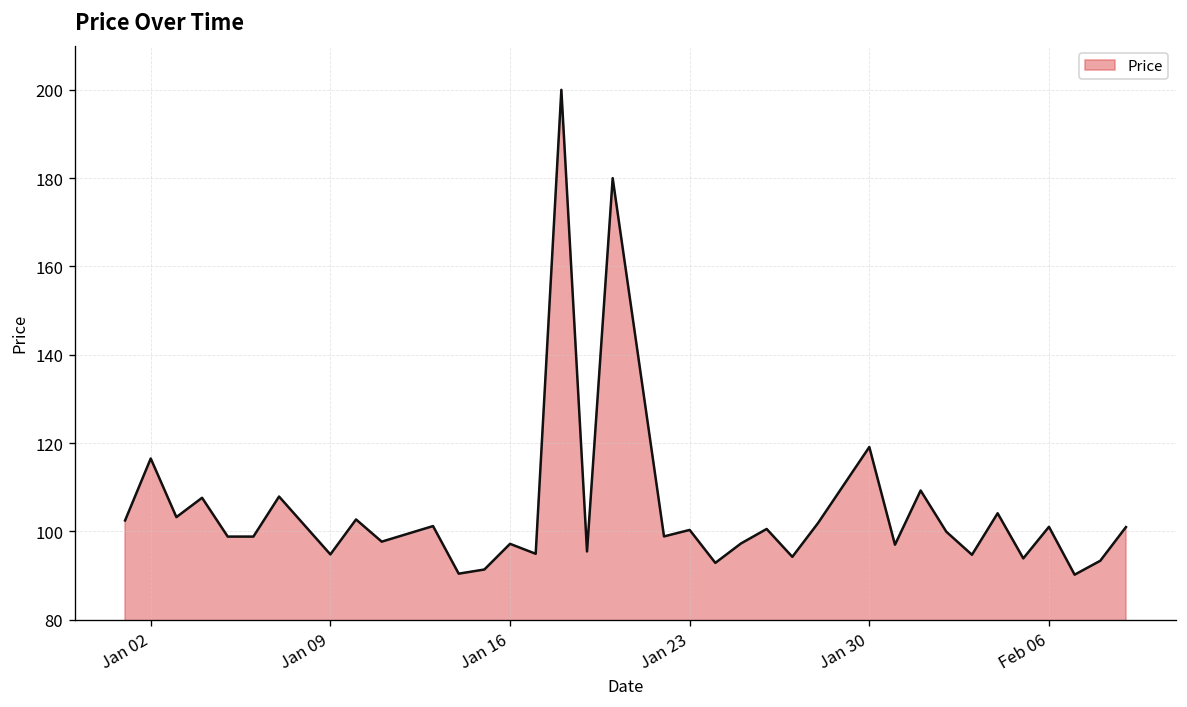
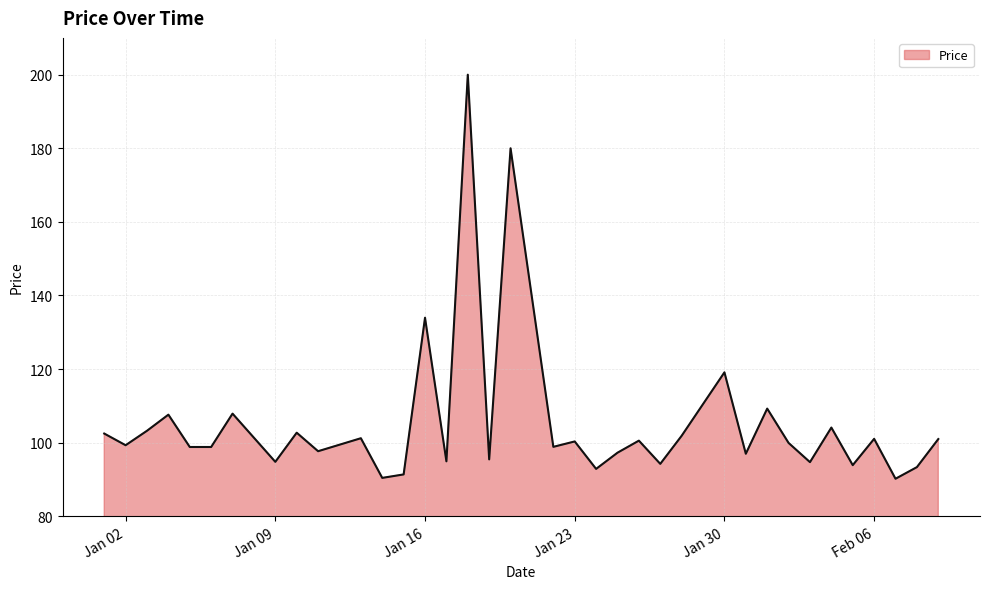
Jan 02: 117 -> 99
Jan 16: 97 -> 134
